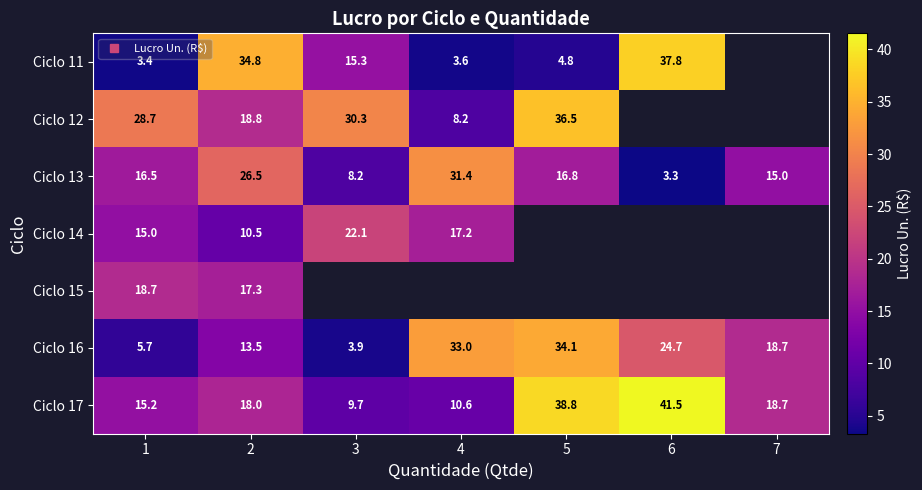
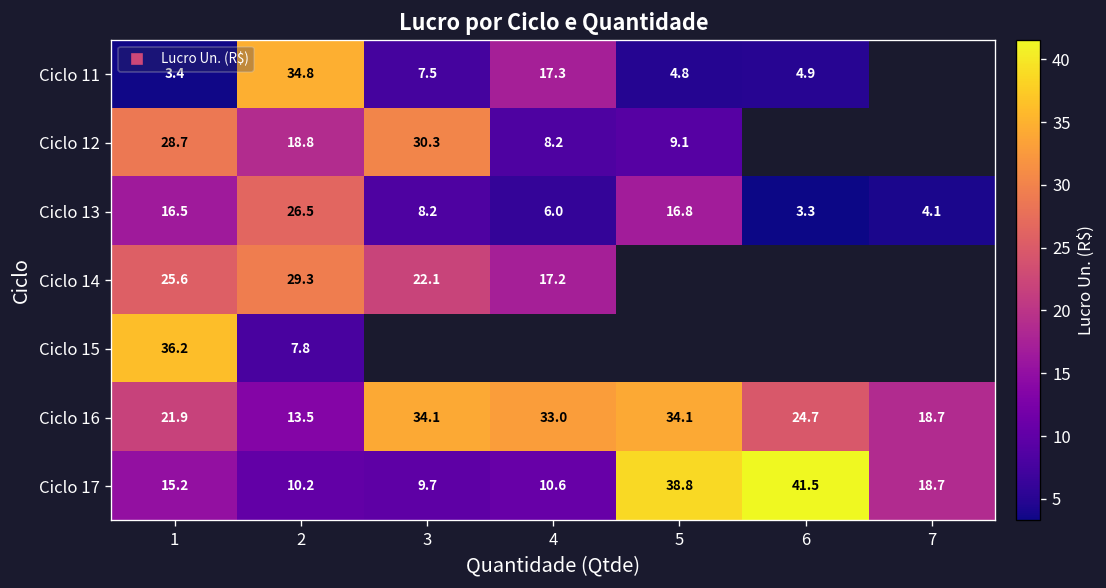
Ciclo 11, 3: 15.3 -> 7.5
Ciclo 11, 4: 3.6 -> 17.3
Ciclo 11, 6: 37.8 -> 4.9
Ciclo 12, 5: 36.5 -> 9.1
Ciclo 13, 4: 31.4 -> 6.0
Ciclo 13, 7: 15.0 -> 4.1
Ciclo 14, 1: 15.0 -> 25.6
Ciclo 14, 2: 10.5 -> 29.3
Ciclo 15, 1: 18.7 -> 36.2
Ciclo 15, 2: 17.3 -> 7.8
Ciclo 16, 1: 5.7 -> 21.9
Ciclo 16, 3: 3.9 -> 34.1
Ciclo 17, 2: 18.0 -> 10.2
